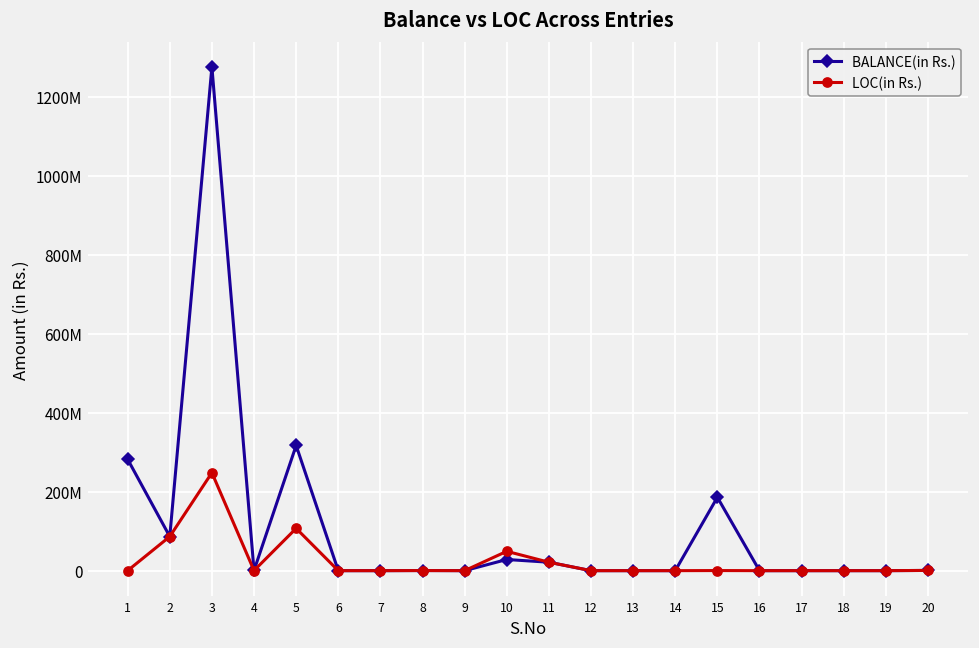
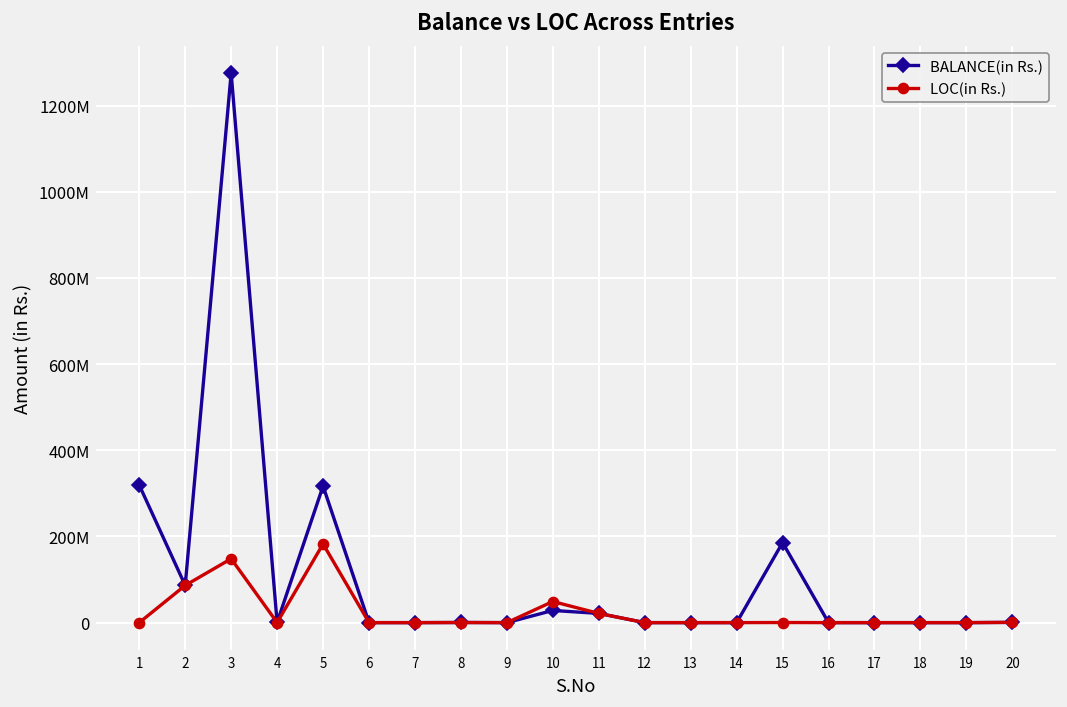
BALANCE(in Rs.), 1: 280000000 -> 320000000
LOC(in Rs.), 3: 250000000 -> 150000000
LOC(in Rs.), 5: 110000000 -> 180000000
